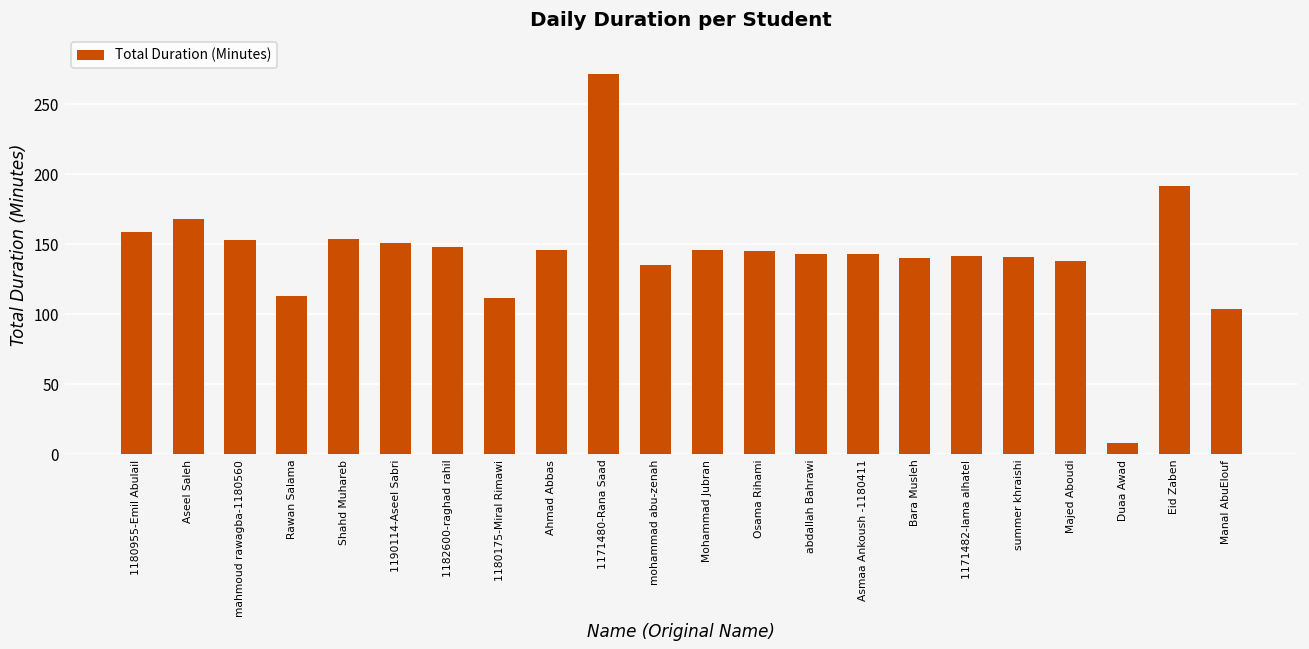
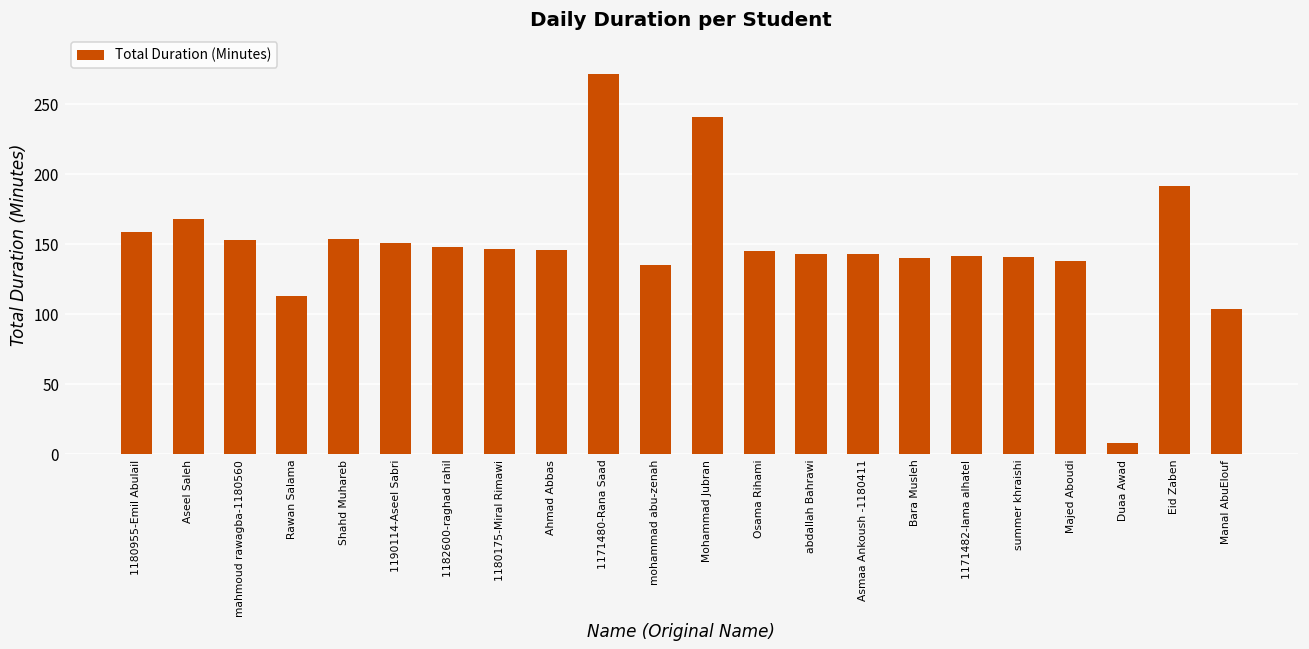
1180175-Miral Rimawi: 112 -> 147
Mohammad Jubran: 146 -> 241
